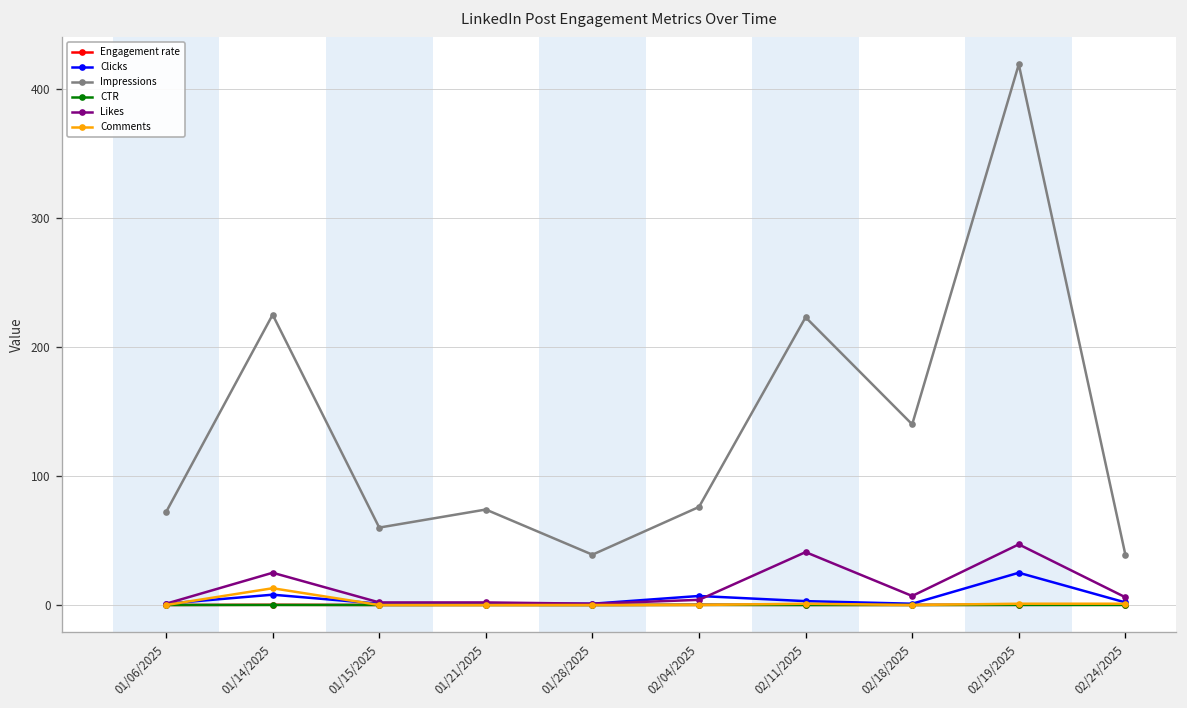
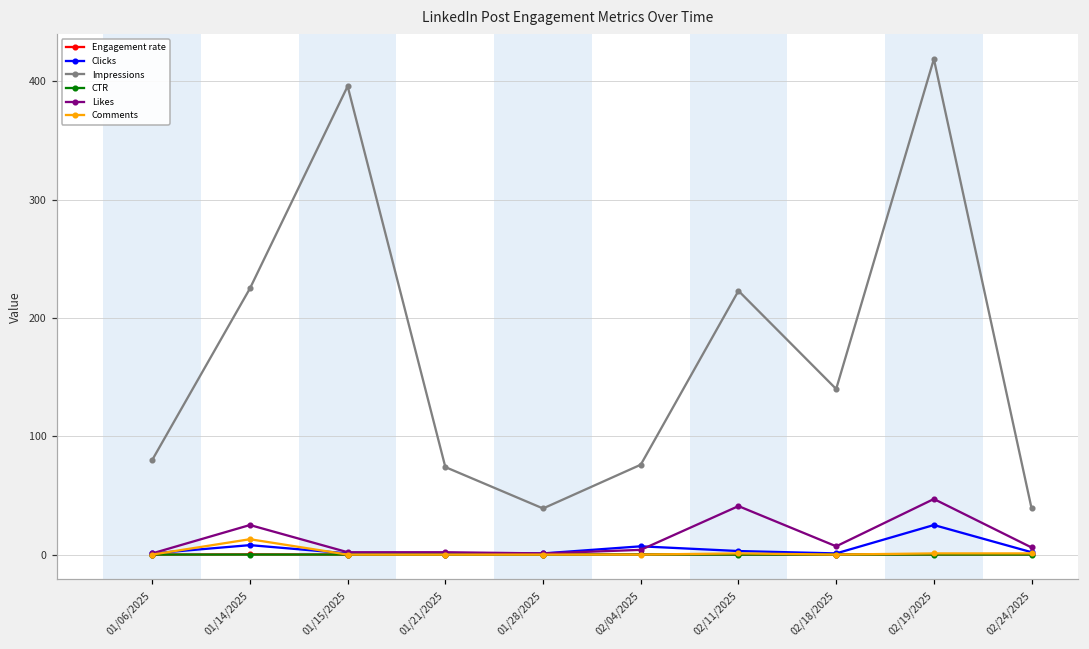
Impressions, 01/06/2025: 72 -> 80
Impressions, 01/15/2025: 60 -> 396
